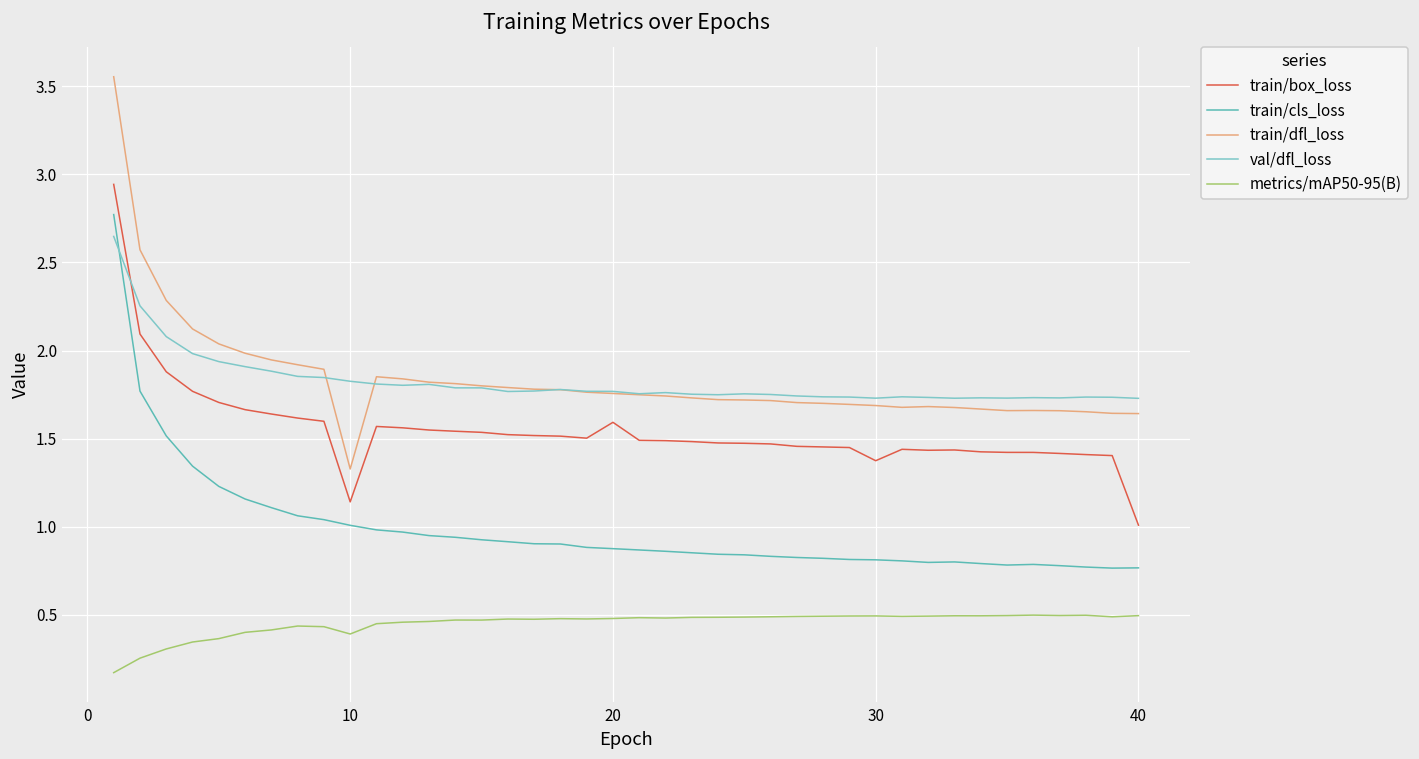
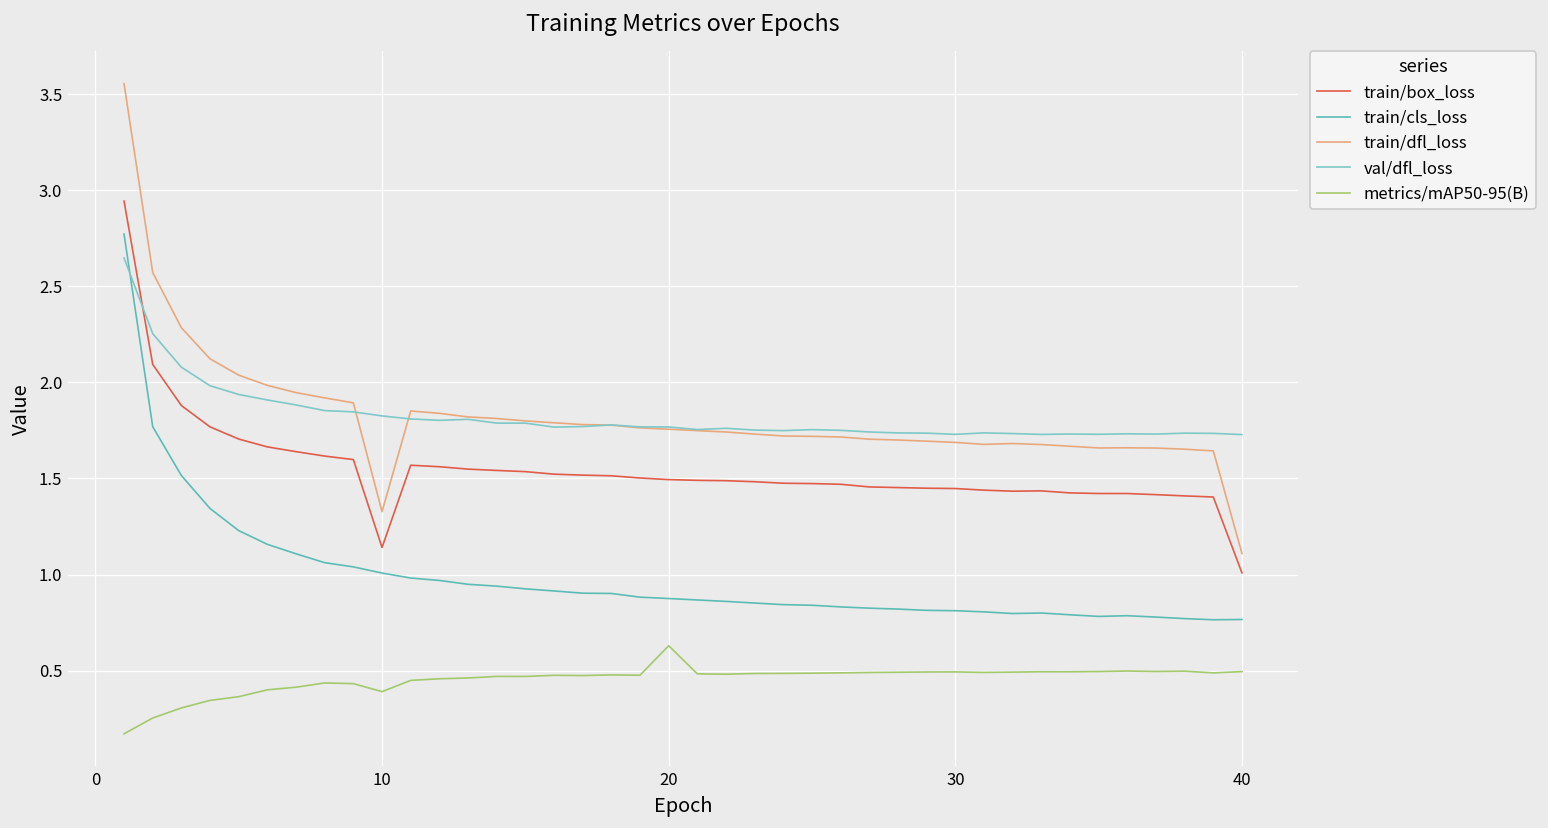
train/box_loss, 20: 1.59 -> 1.49
metrics/mAP50-95(B), 20: 0.48 -> 0.63
train/box_loss, 30: 1.37 -> 1.45
train/dfl_loss, 40: 1.64 -> 1.11
